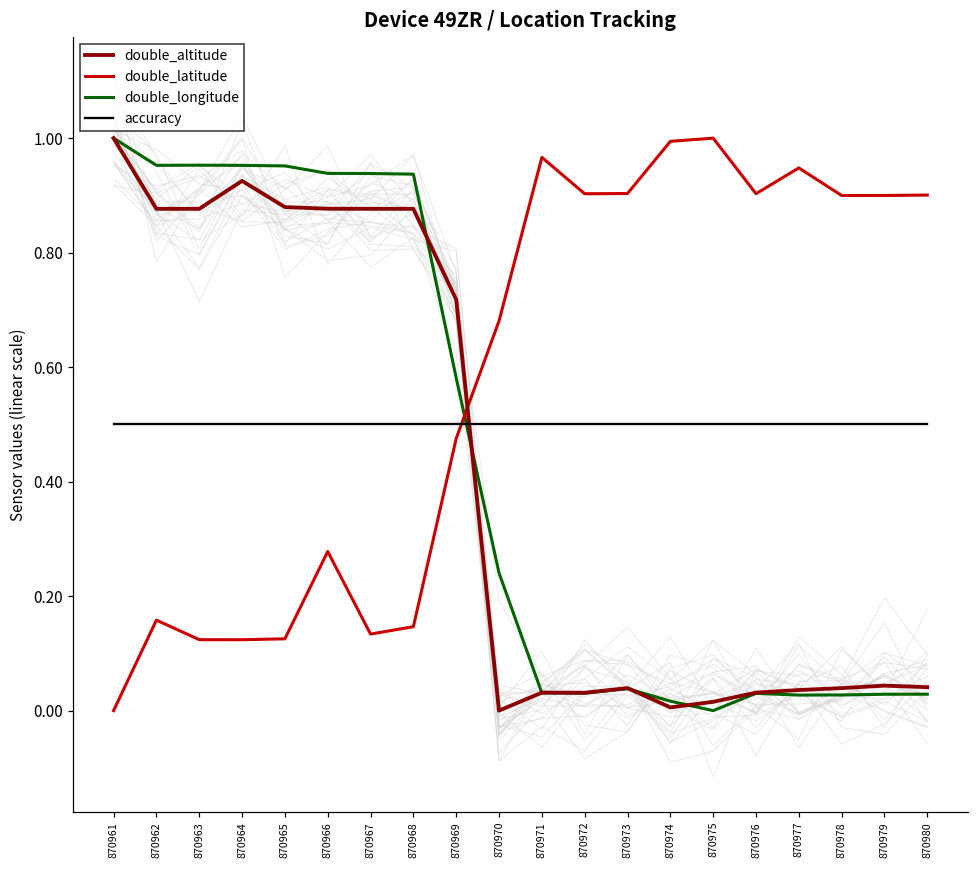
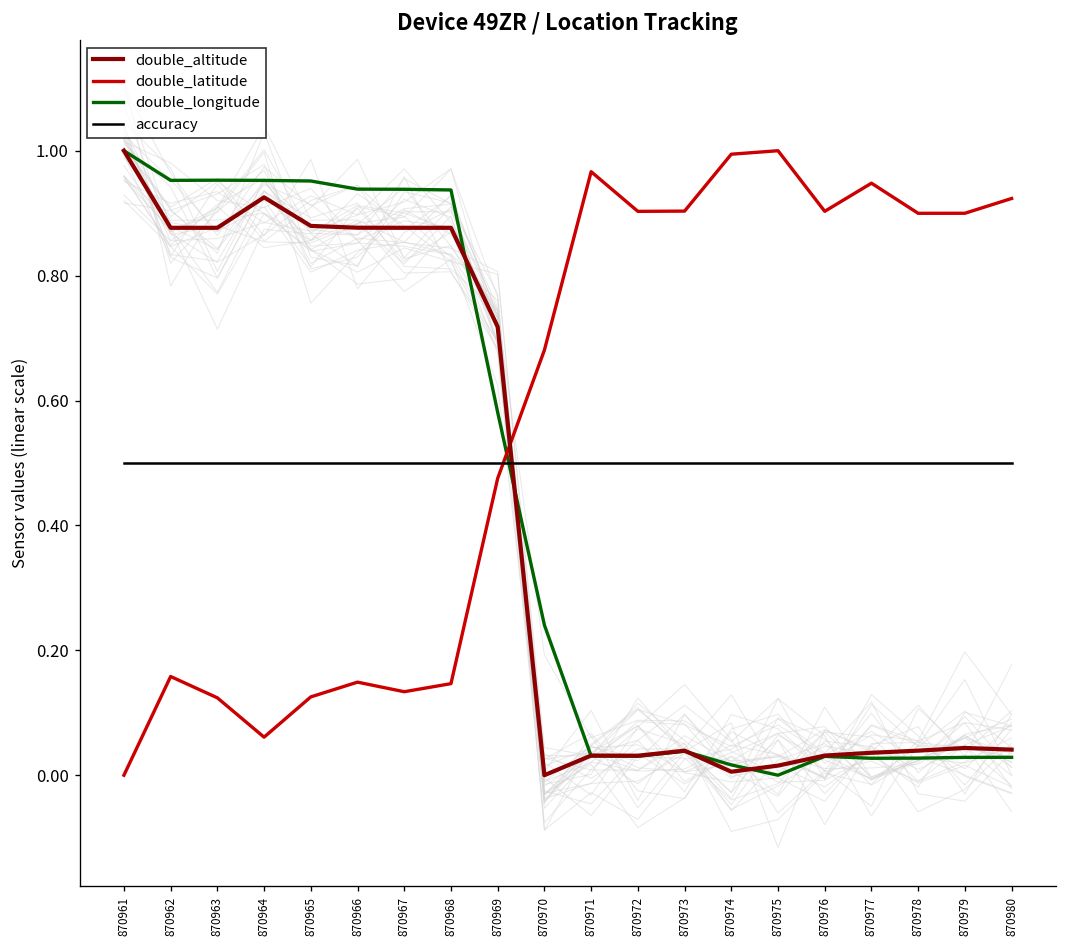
double_latitude, 870964: 0.12 -> 0.06
double_latitude, 870966: 0.28 -> 0.15
double_latitude, 870980: 0.90 -> 0.92
